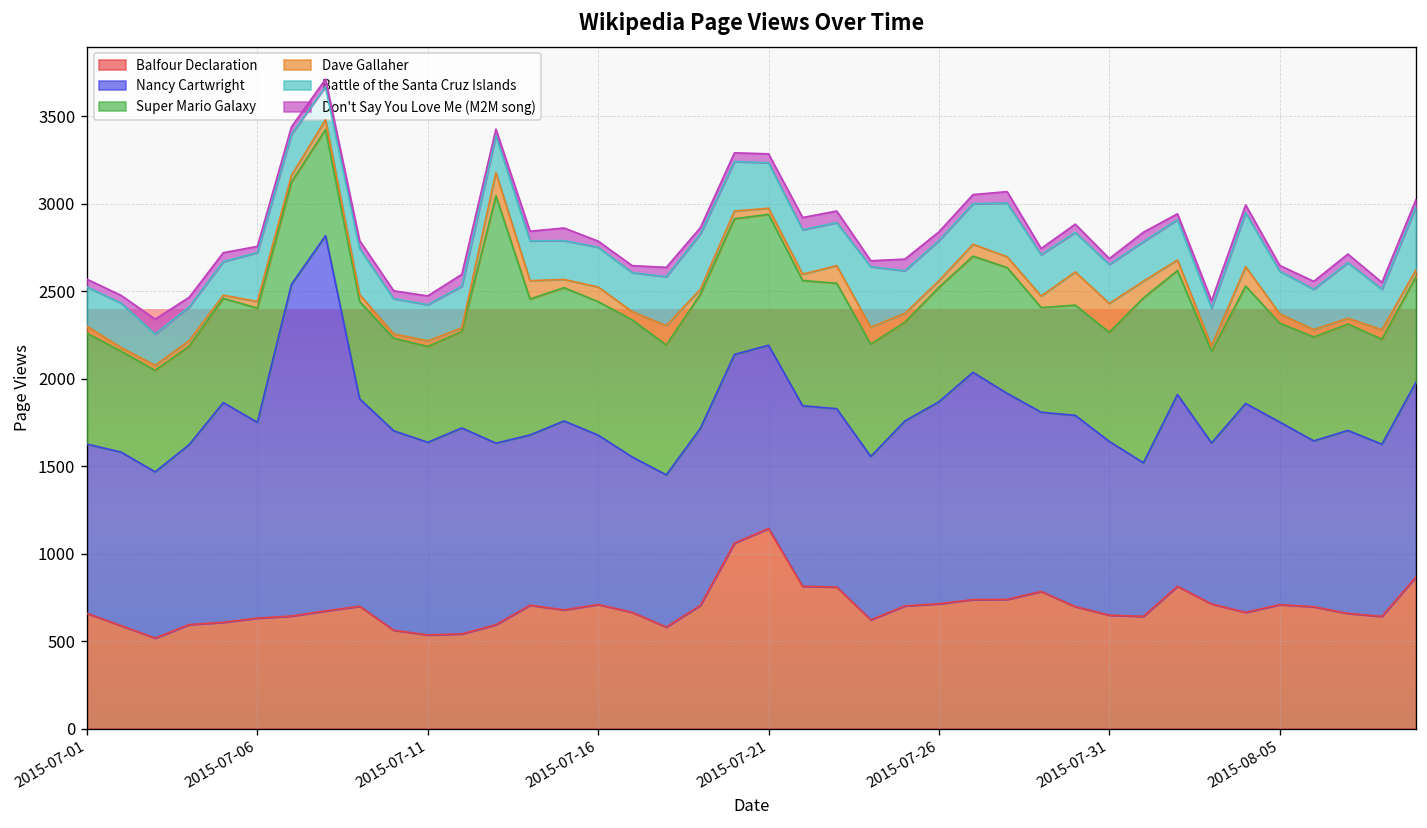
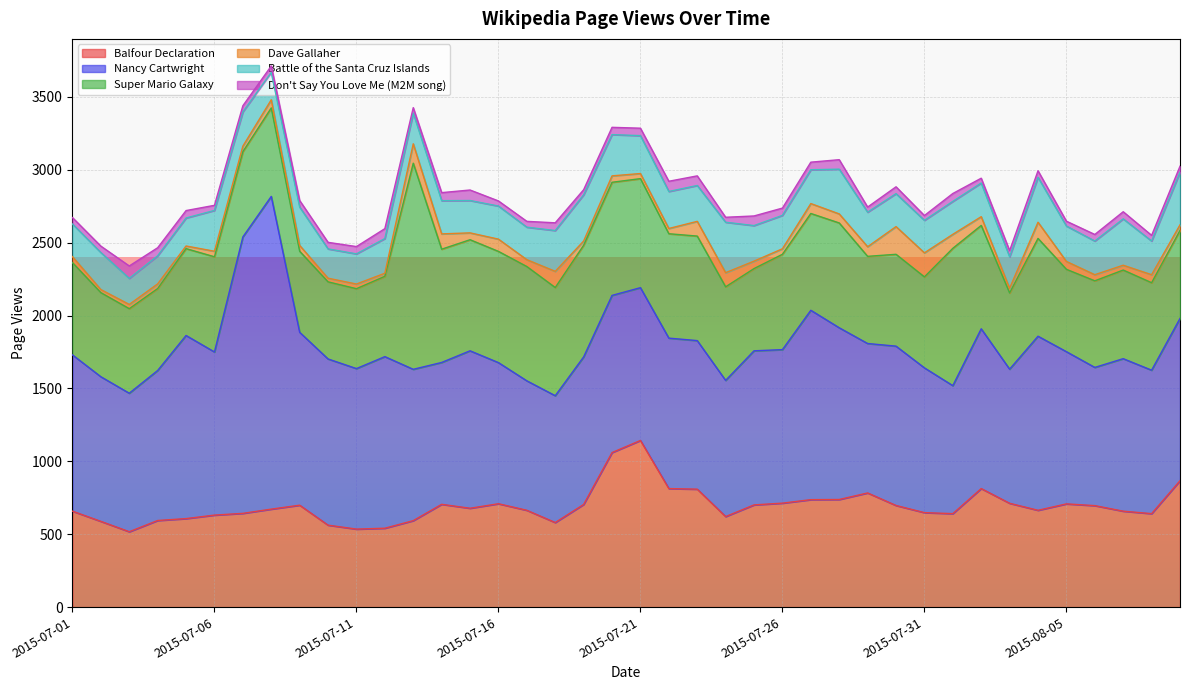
Nancy Cartwright, 2015-07-01: 970 -> 1070
Nancy Cartwright, 2015-07-26: 1160 -> 1050
